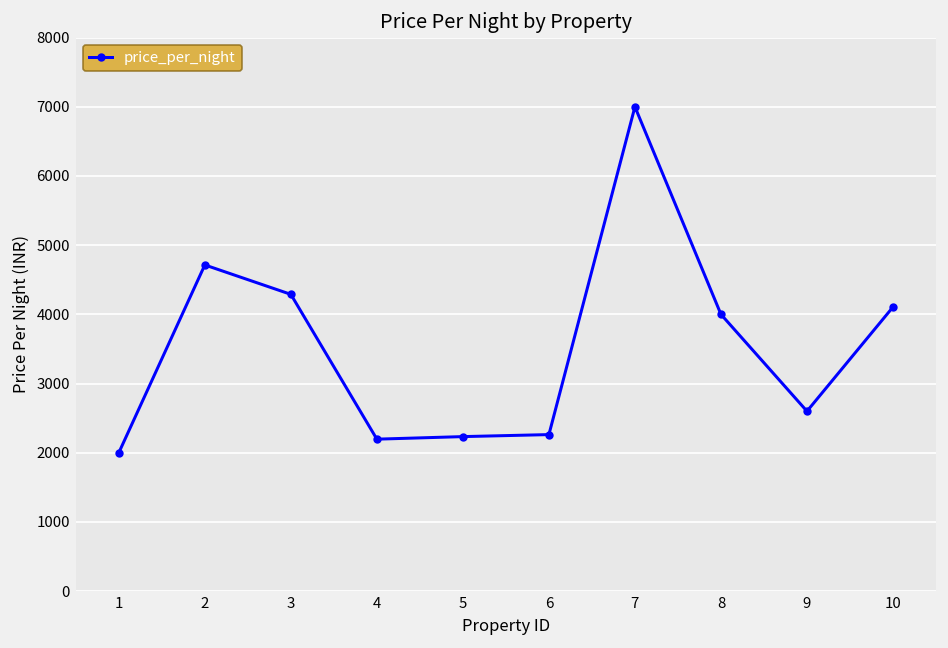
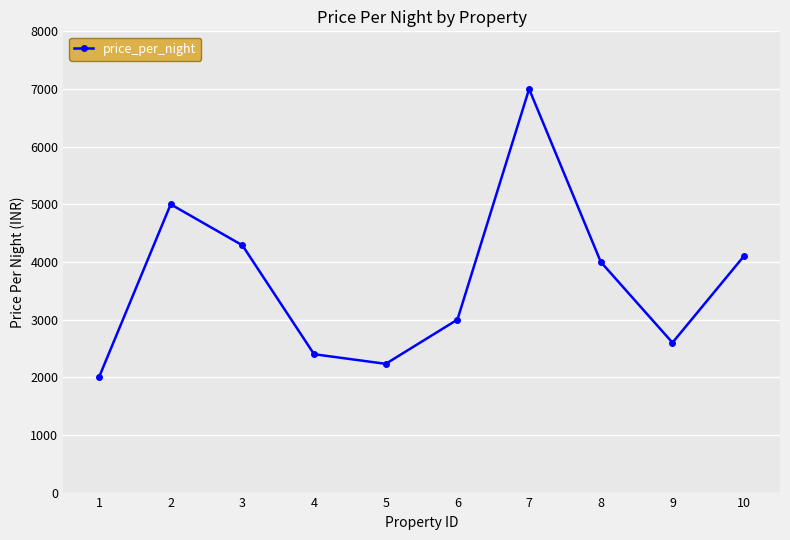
2: 4700 -> 5000
4: 2200 -> 2400
6: 2300 -> 3000
